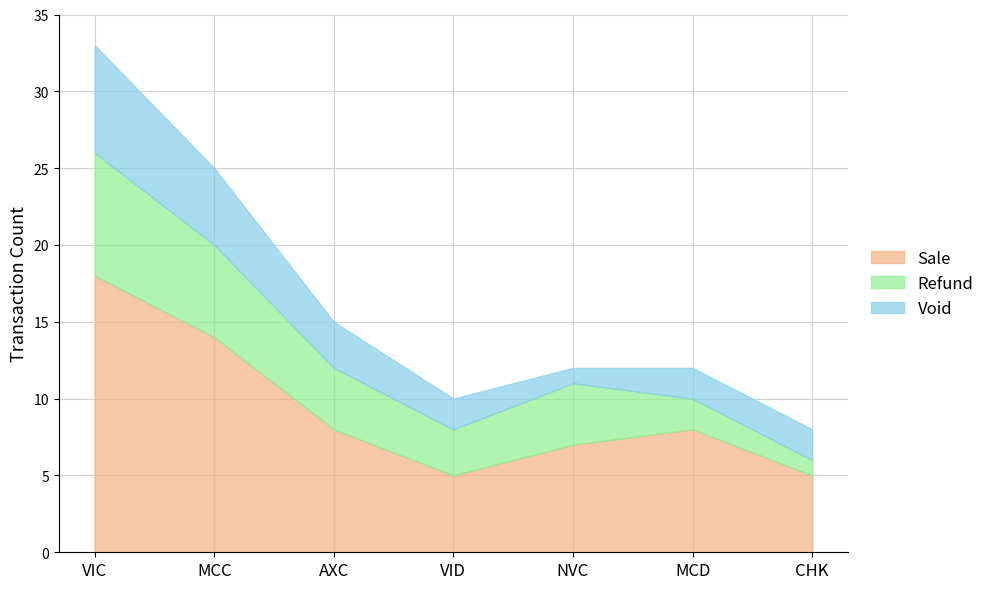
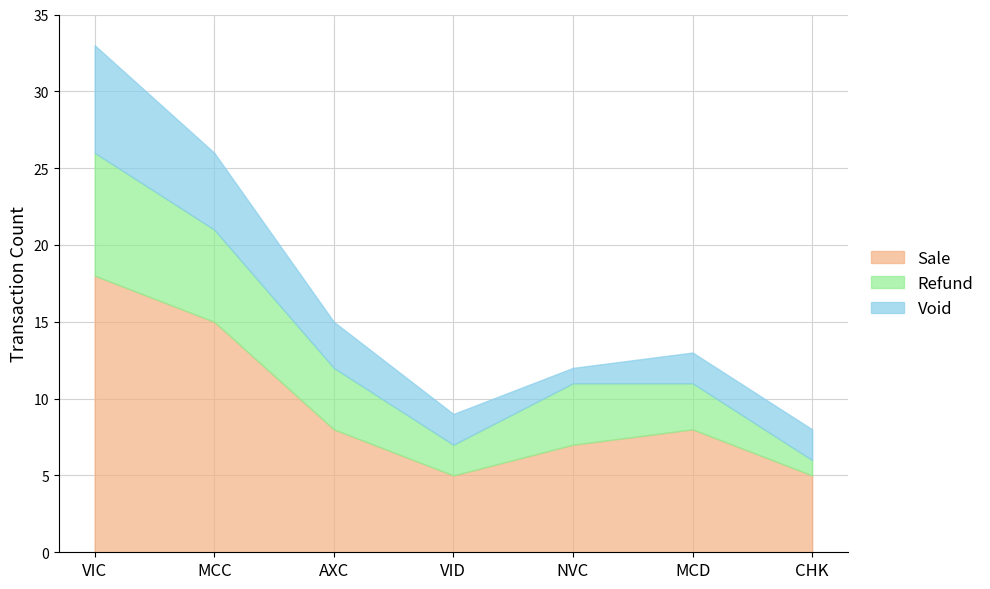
Sale, MCC: 14 -> 15
Refund, VID: 3 -> 2
Refund, MCD: 2 -> 3
